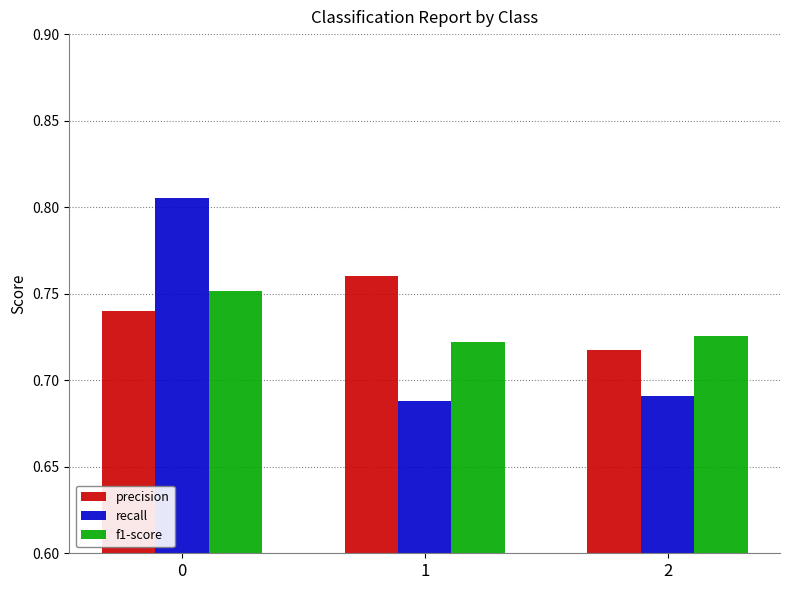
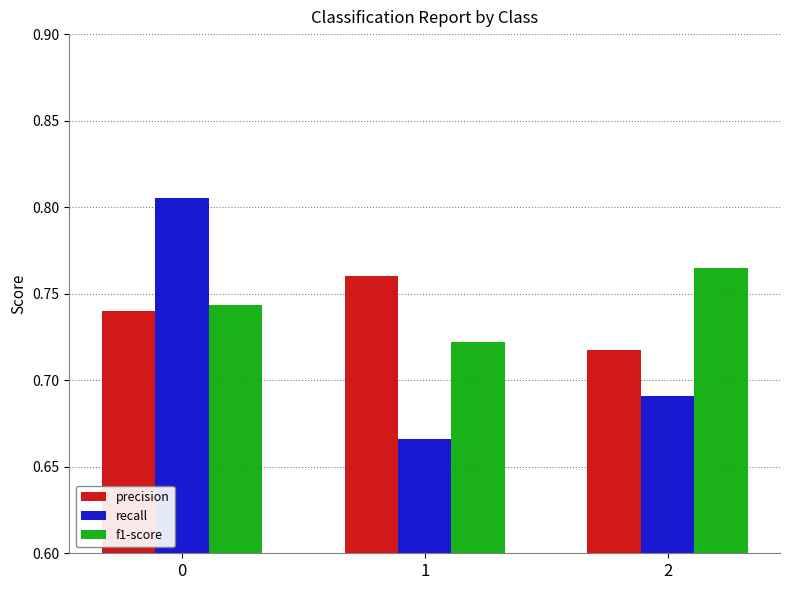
f1-score, 0: 0.751 -> 0.743
recall, 1: 0.688 -> 0.666
f1-score, 2: 0.725 -> 0.765
